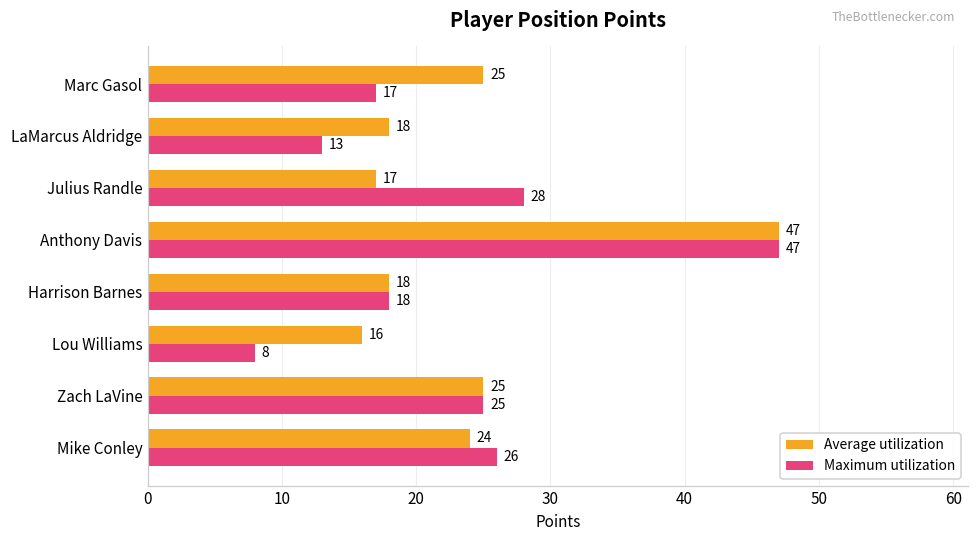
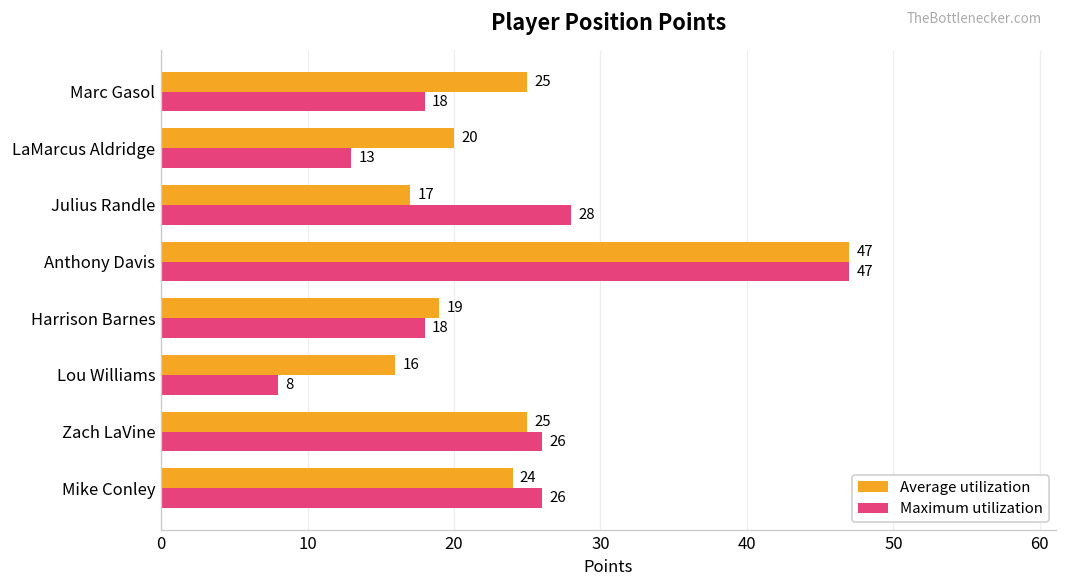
Maximum utilization, Marc Gasol: 17 -> 18
Average utilization, LaMarcus Aldridge: 18 -> 20
Average utilization, Harrison Barnes: 18 -> 19
Maximum utilization, Zach LaVine: 25 -> 26
